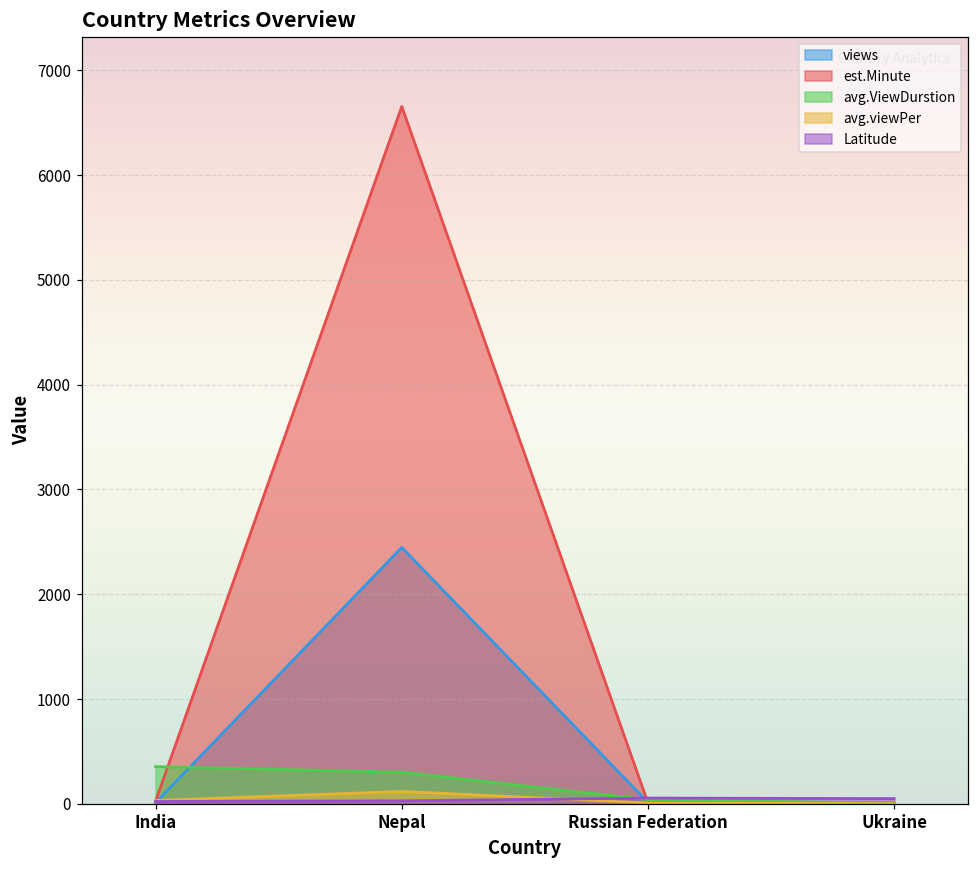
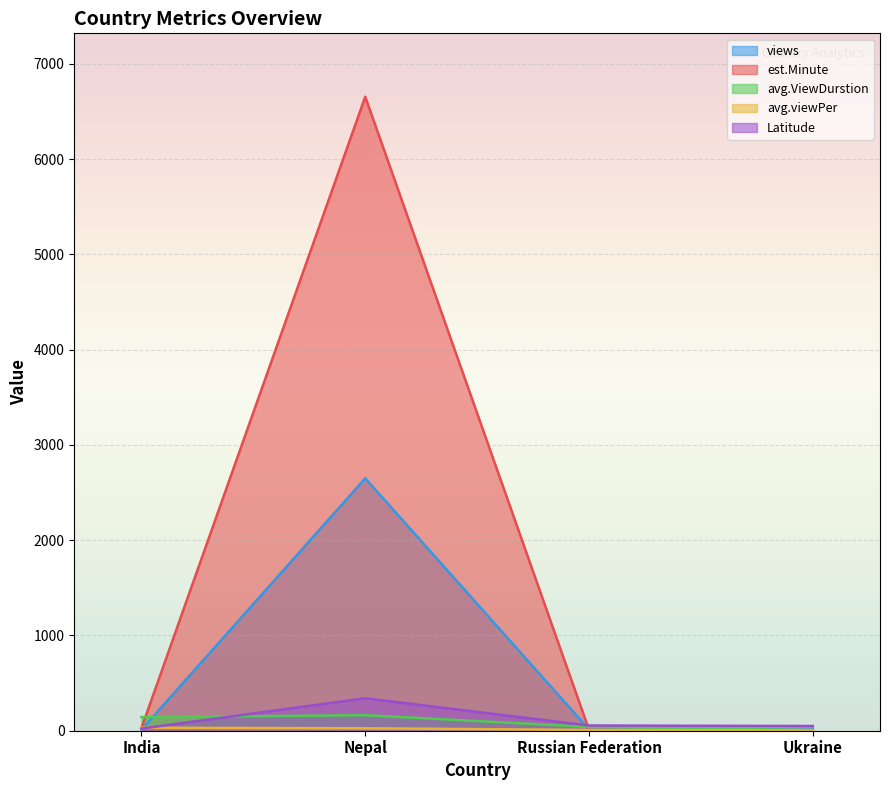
avg.ViewDurstion, India: 400 -> 100
views, Nepal: 2400 -> 2700
avg.ViewDurstion, Nepal: 300 -> 200
avg.viewPer, Nepal: 100 -> 0
Latitude, Nepal: 0 -> 300
